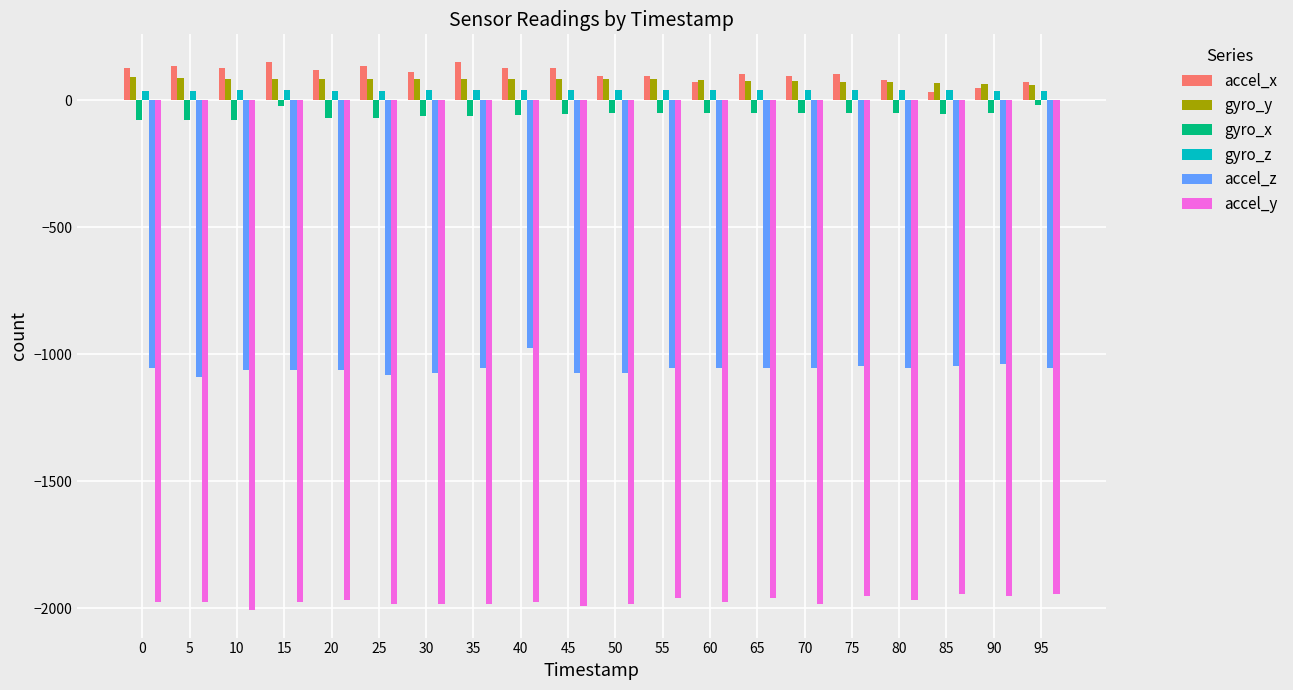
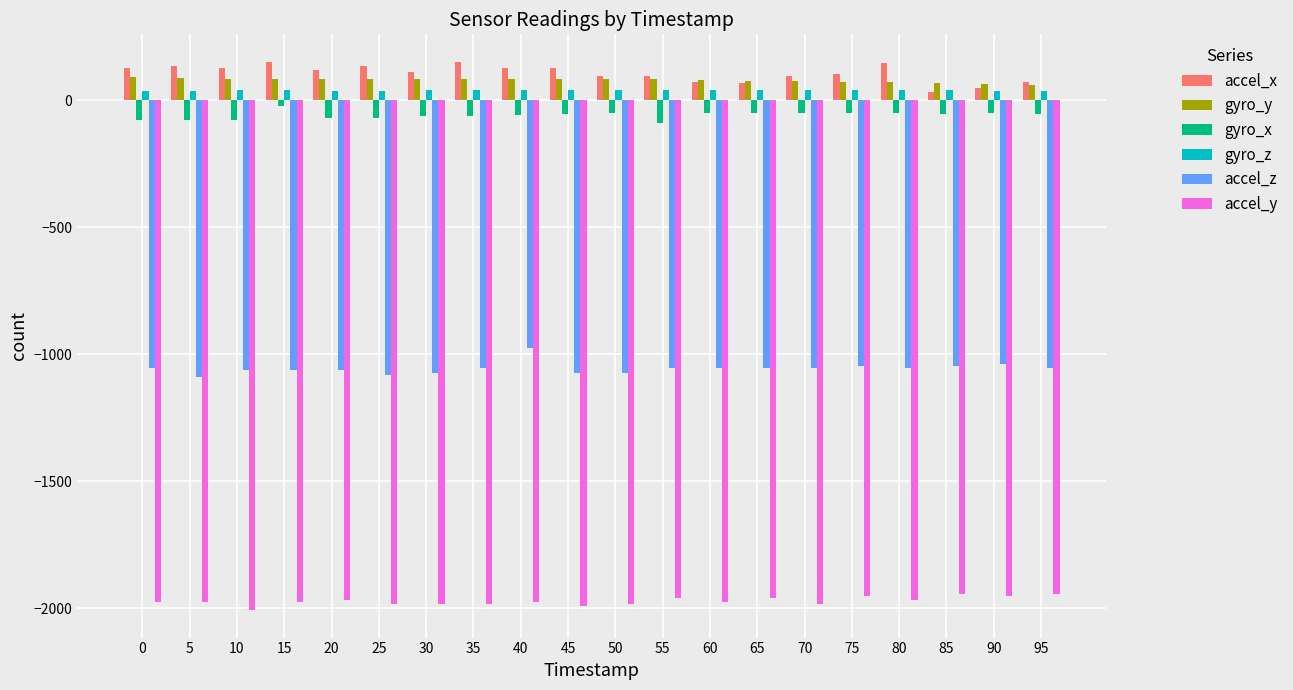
gyro_x, 55: -50 -> -90
accel_x, 65: 100 -> 70
accel_x, 80: 80 -> 150
gyro_x, 95: -20 -> -50
